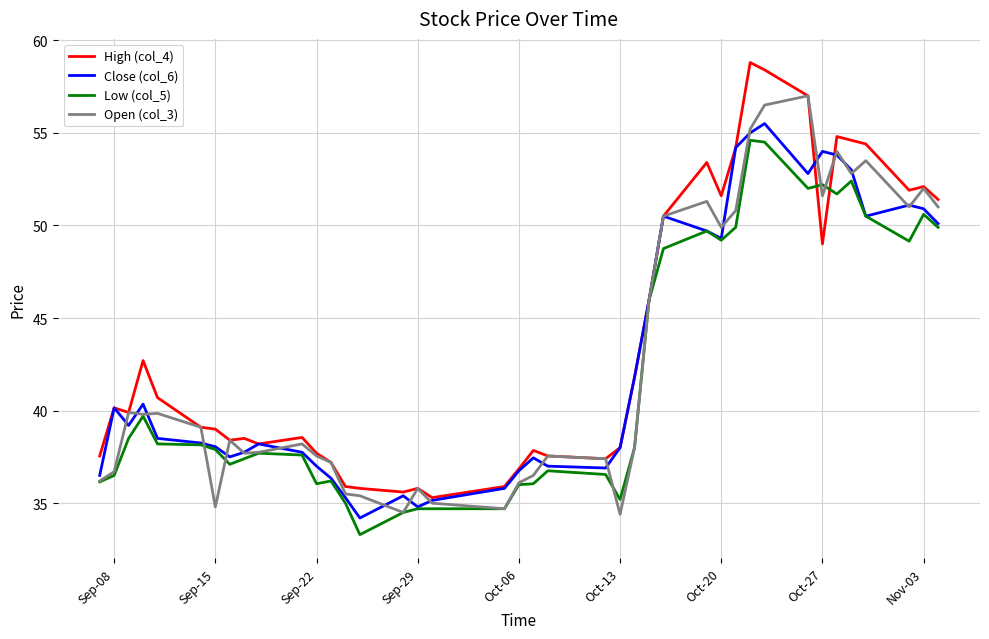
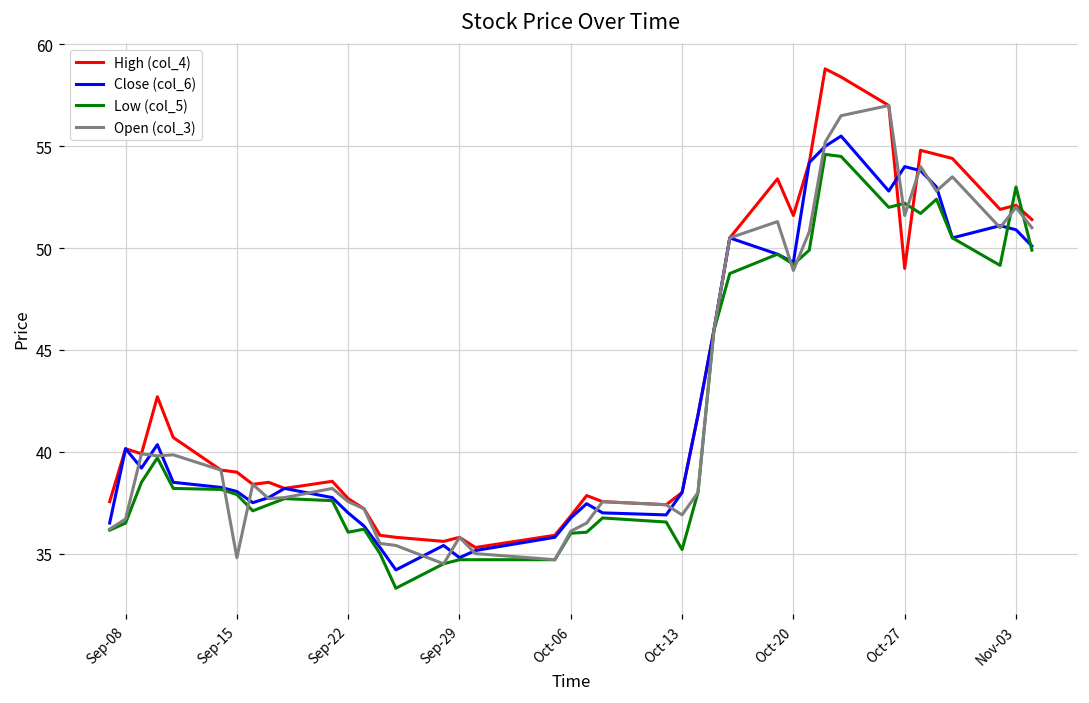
Open (col_3), Oct-13: 34.4 -> 36.9
Open (col_3), Oct-20: 49.9 -> 48.9
Low (col_5), Nov-03: 50.6 -> 53.0
